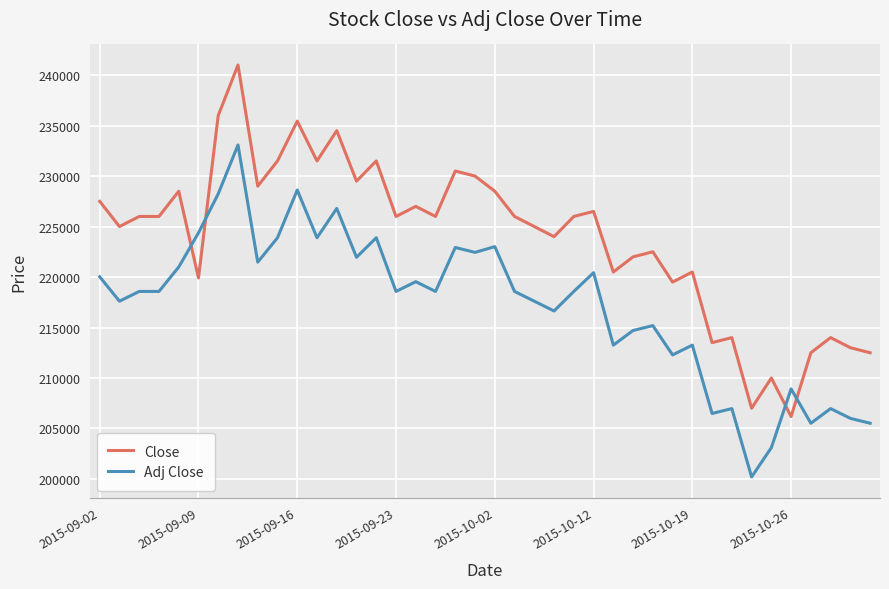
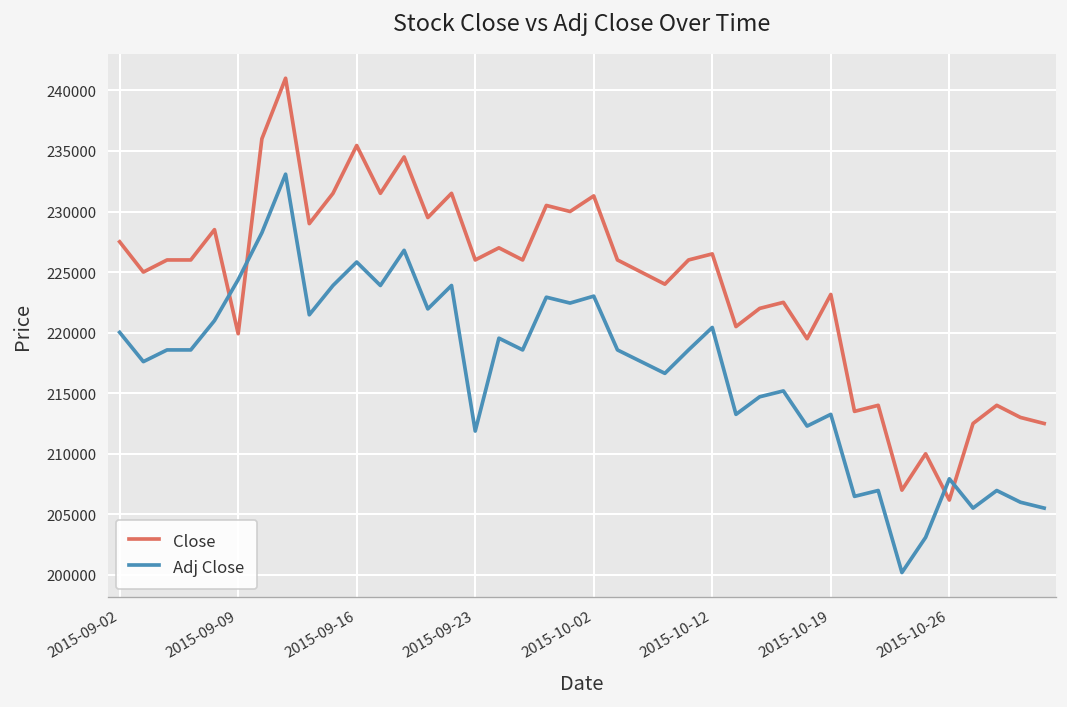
Adj Close, 2015-09-16: 228600 -> 225800
Adj Close, 2015-09-23: 218600 -> 211900
Close, 2015-10-02: 228500 -> 231300
Close, 2015-10-19: 220500 -> 223200
Adj Close, 2015-10-26: 208900 -> 207900
